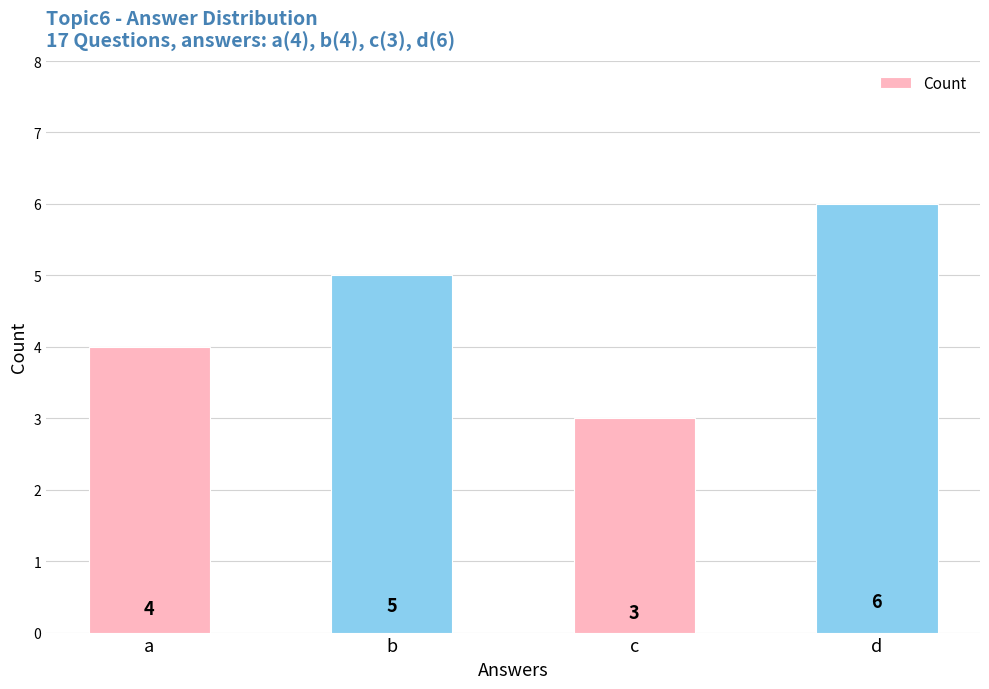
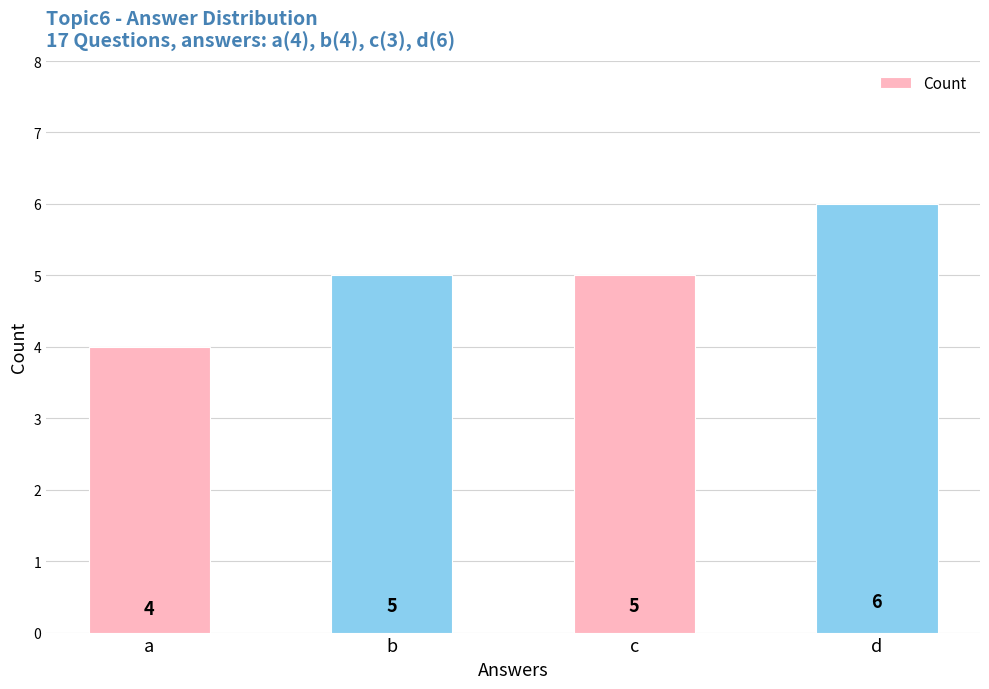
c: 3 -> 5
